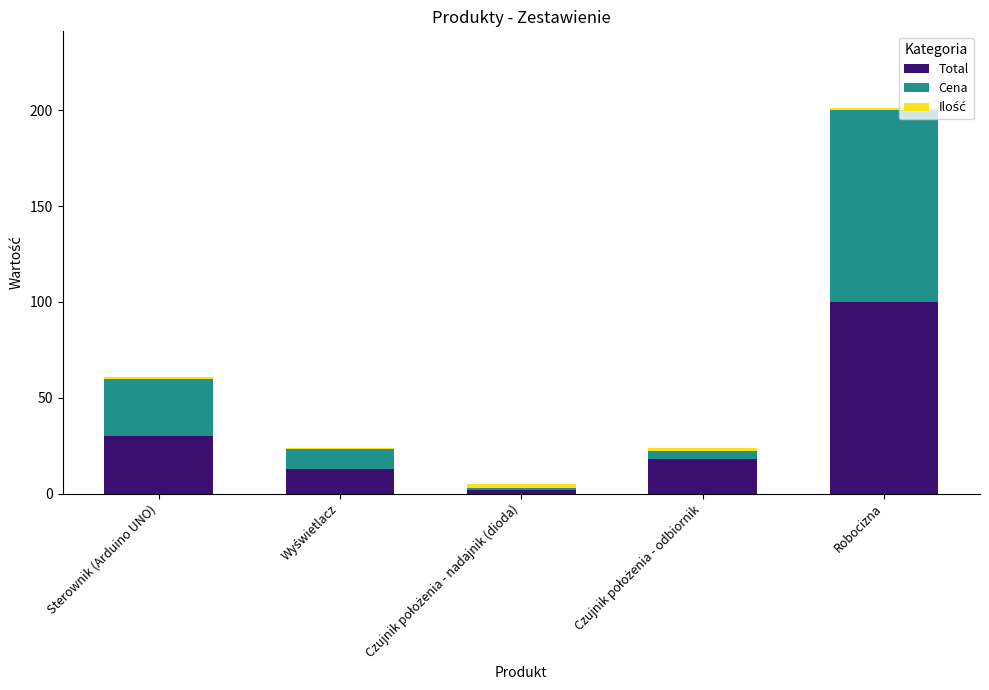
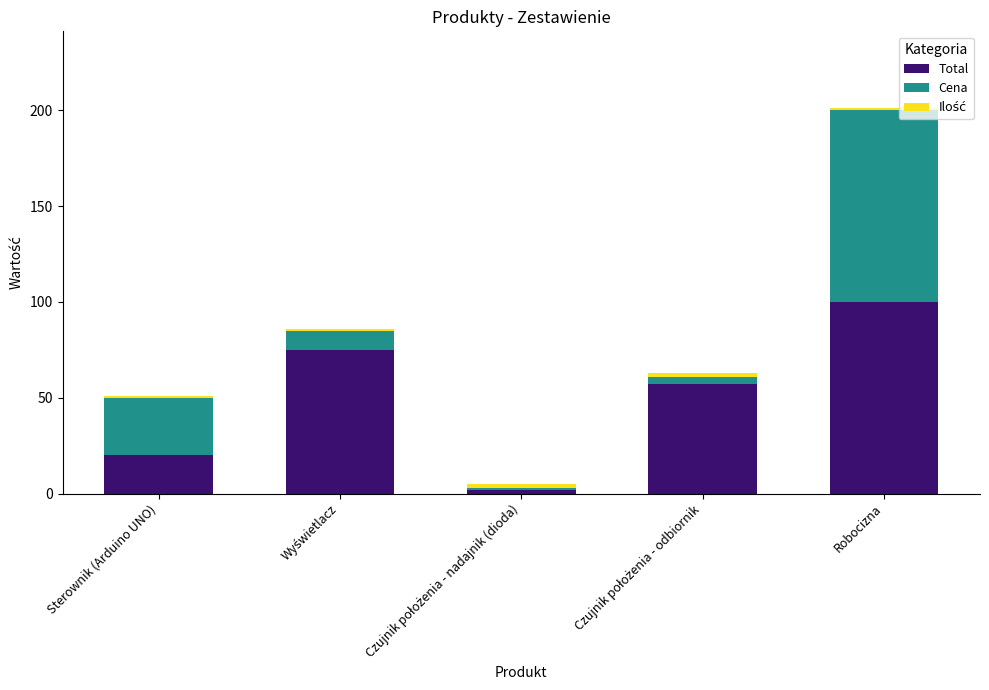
Total, Sterownik (Arduino UNO): 30 -> 20
Total, Wyświetlacz: 13 -> 75
Total, Czujnik położenia - odbiornik: 18 -> 57
